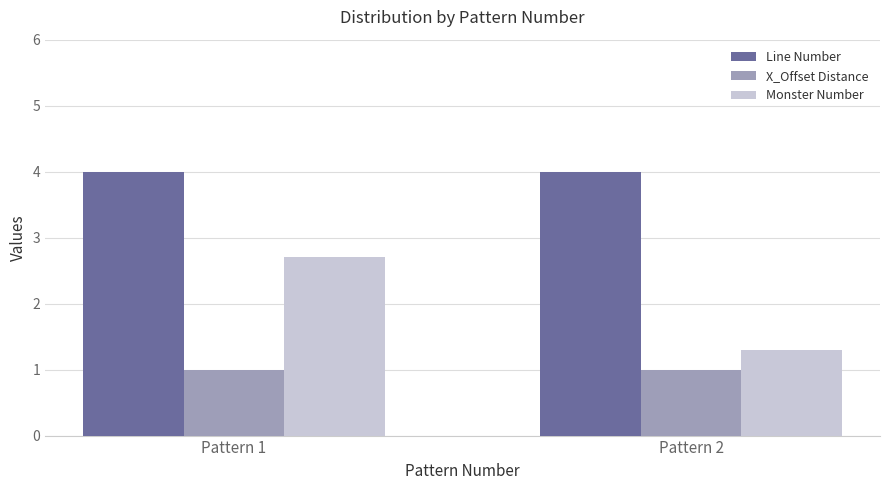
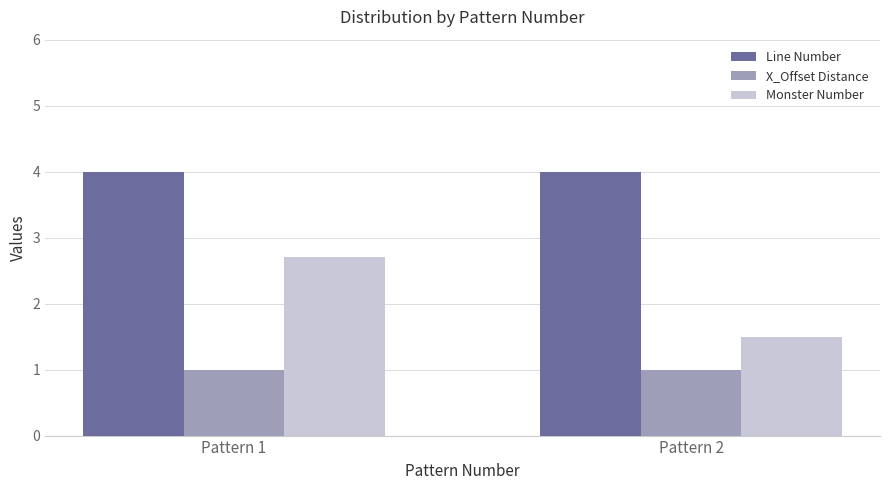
Monster Number, Pattern 2: 1.3 -> 1.5
